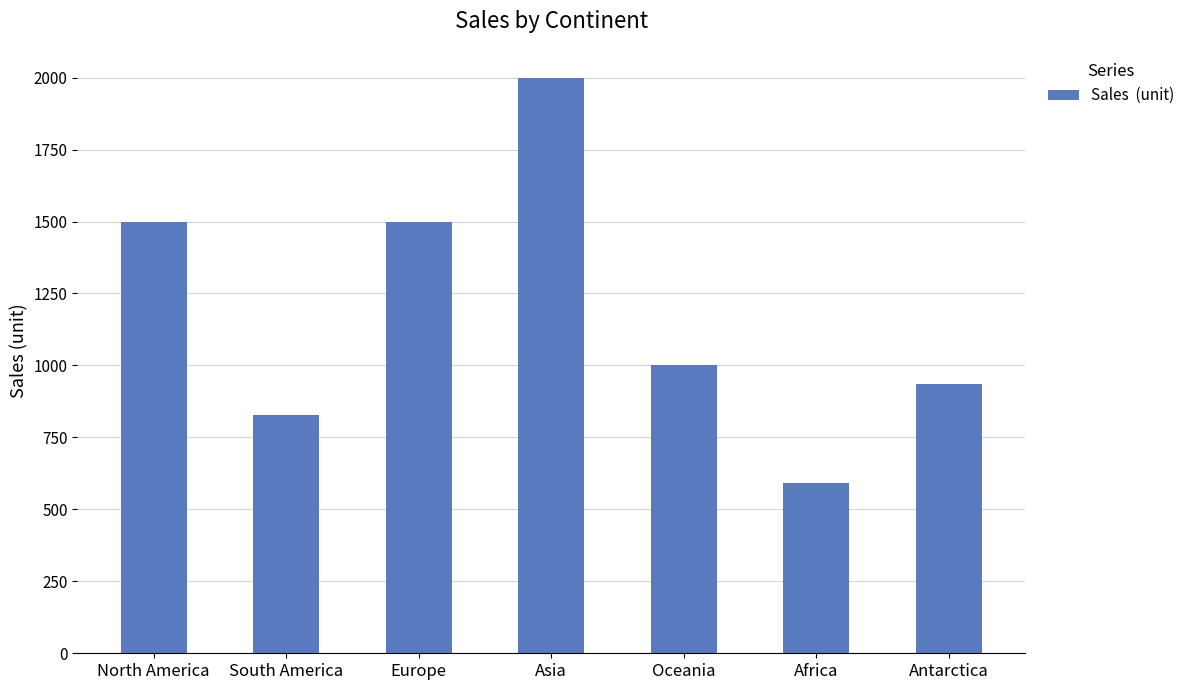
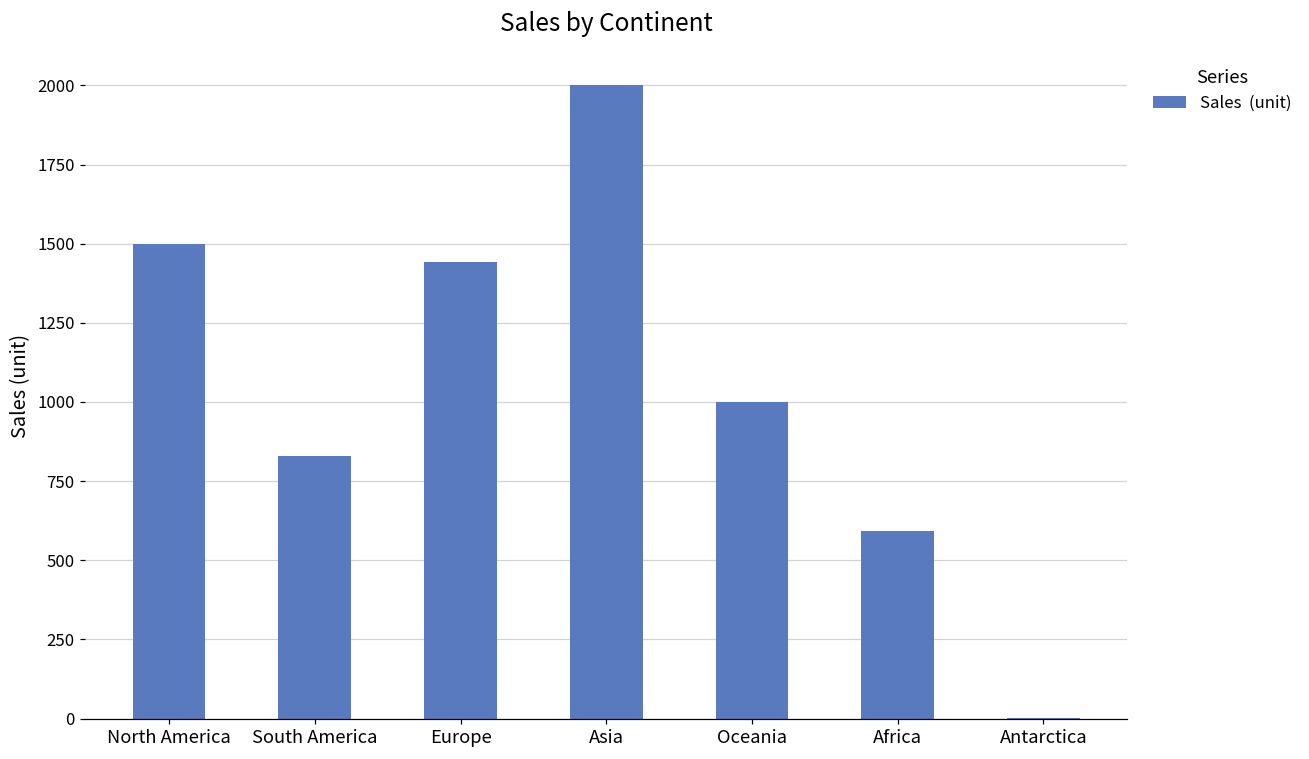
Europe: 1500 -> 1440
Antarctica: 930 -> 0
